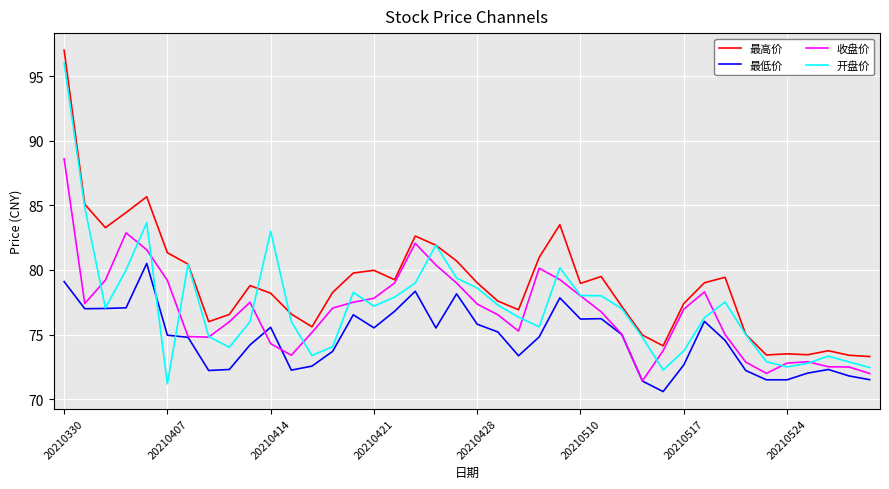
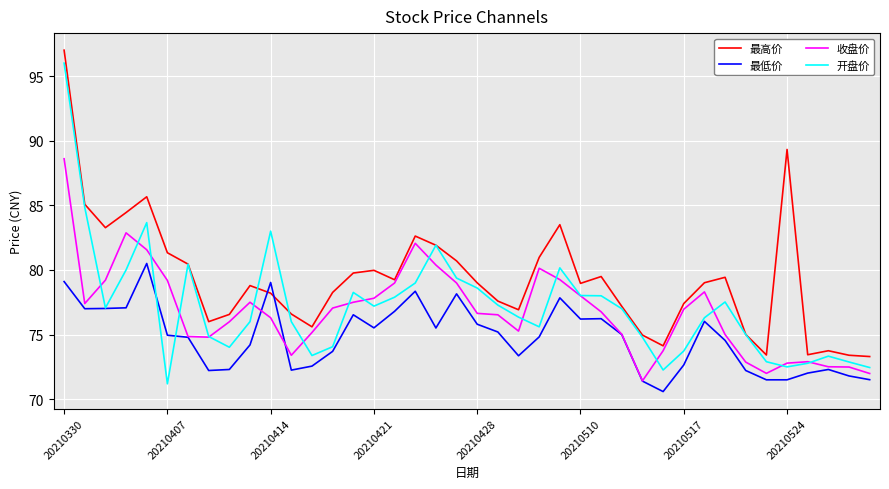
最低价, 20210414: 75.6 -> 79.0
收盘价, 20210414: 74.3 -> 76.3
收盘价, 20210428: 77.4 -> 76.6
最高价, 20210524: 73.5 -> 89.3
